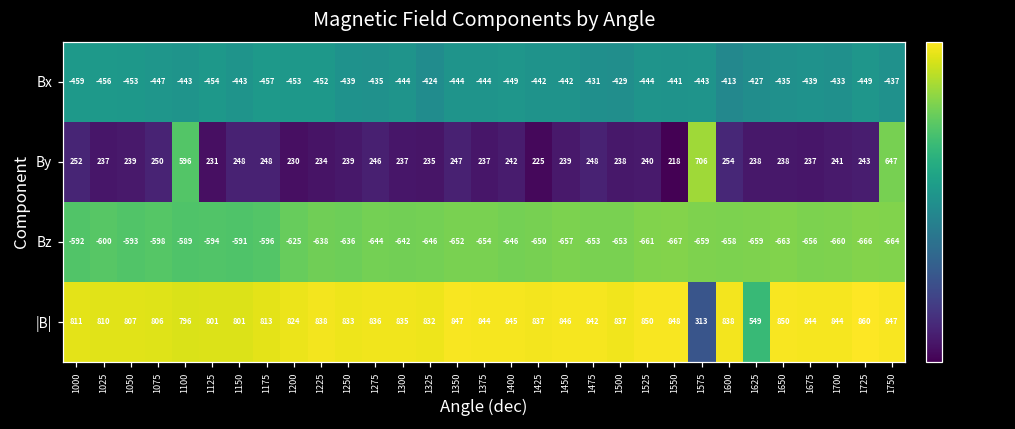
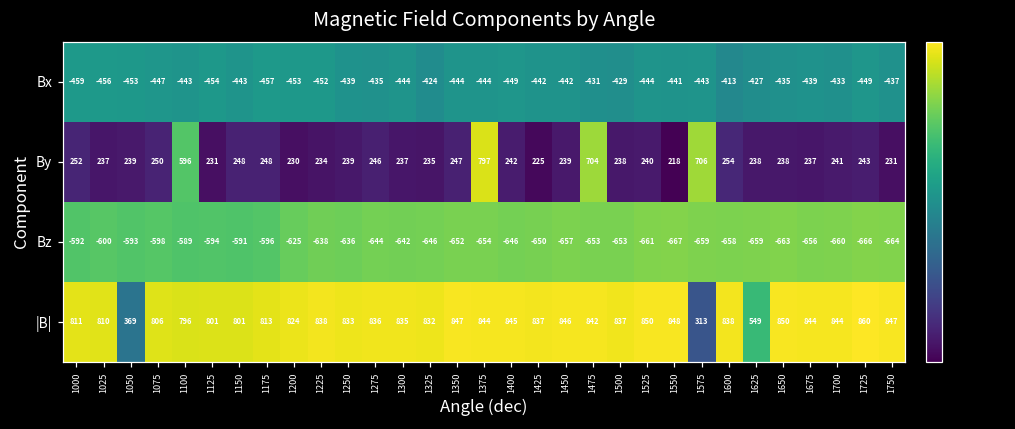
By, 1375: 237 -> 797
By, 1475: 248 -> 704
By, 1750: 647 -> 231
|B|, 1050: 807 -> 369
